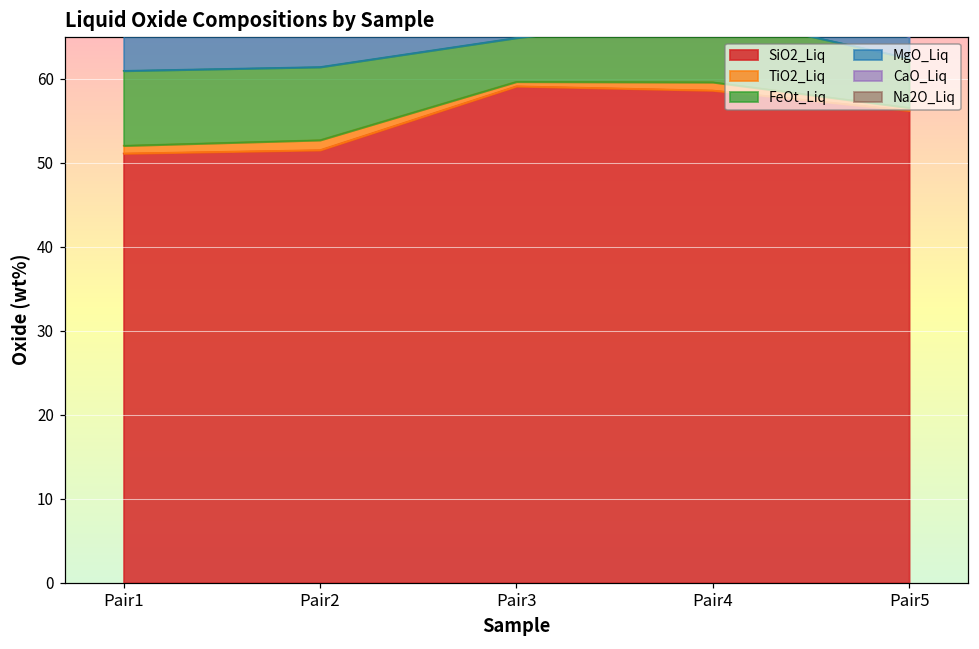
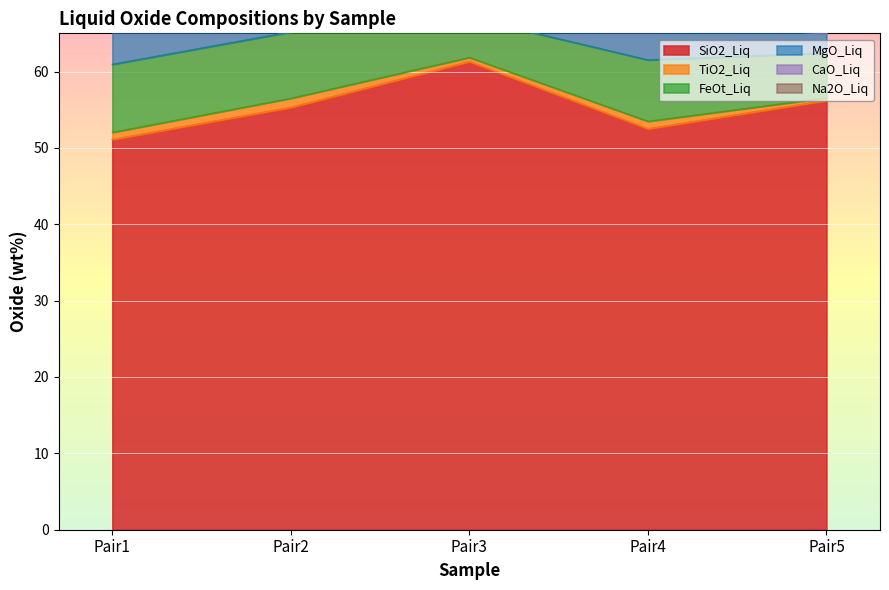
SiO2_Liq, Pair2: 52 -> 55
SiO2_Liq, Pair3: 59 -> 61
SiO2_Liq, Pair4: 59 -> 53
